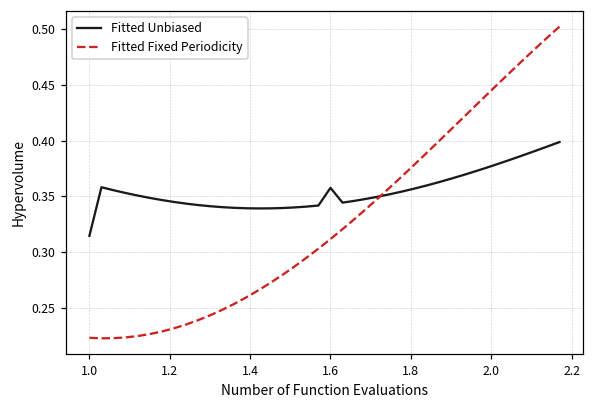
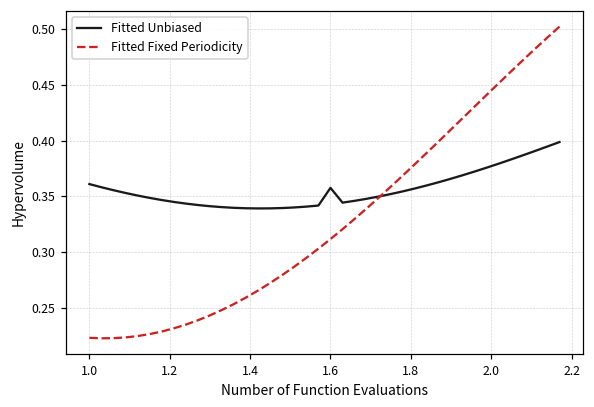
Fitted Unbiased, 1.0: 0.315 -> 0.361
